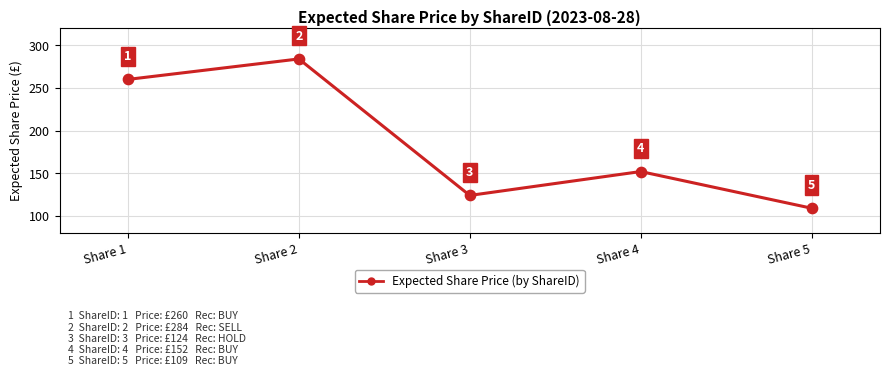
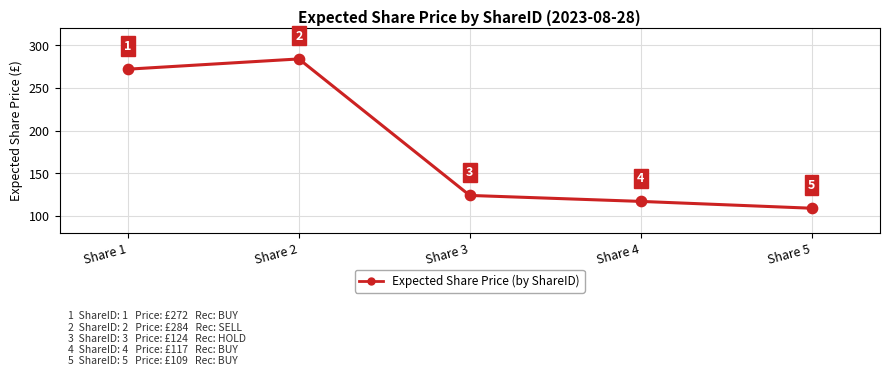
Share 1: £260 -> £272
Share 4: £152 -> £117
